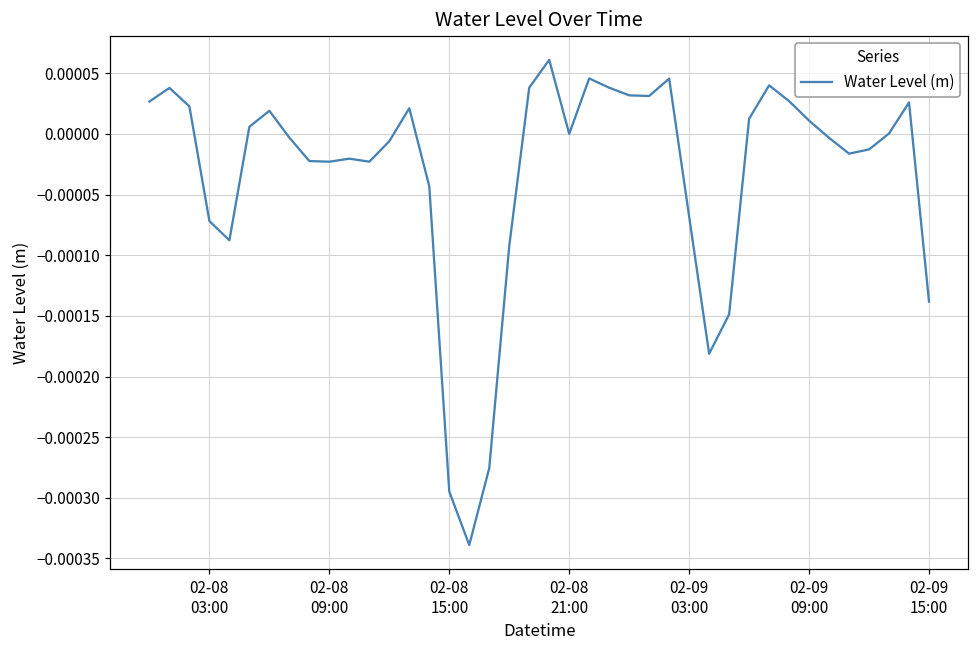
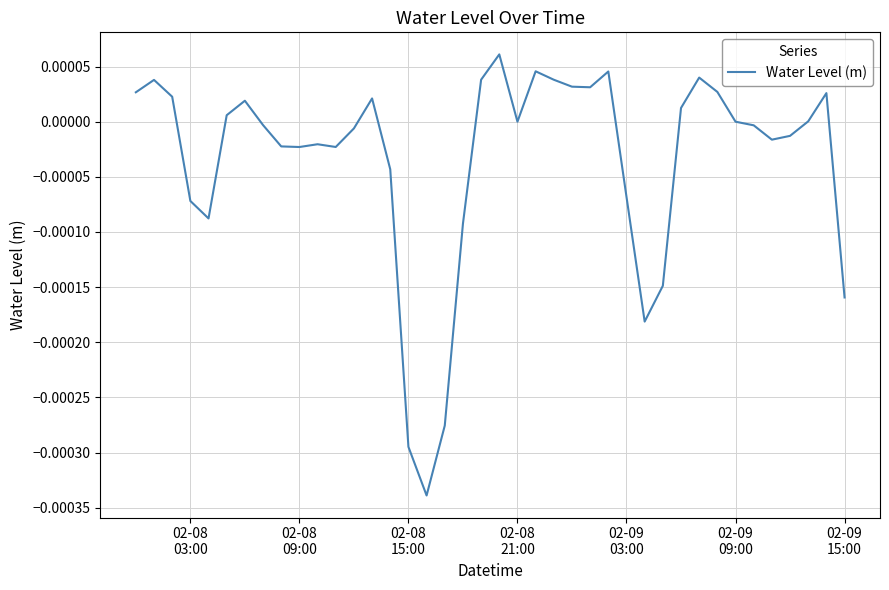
02-09 09:00: 0.00001 -> 0.00000
02-09 15:00: -0.000138 -> -0.000159
